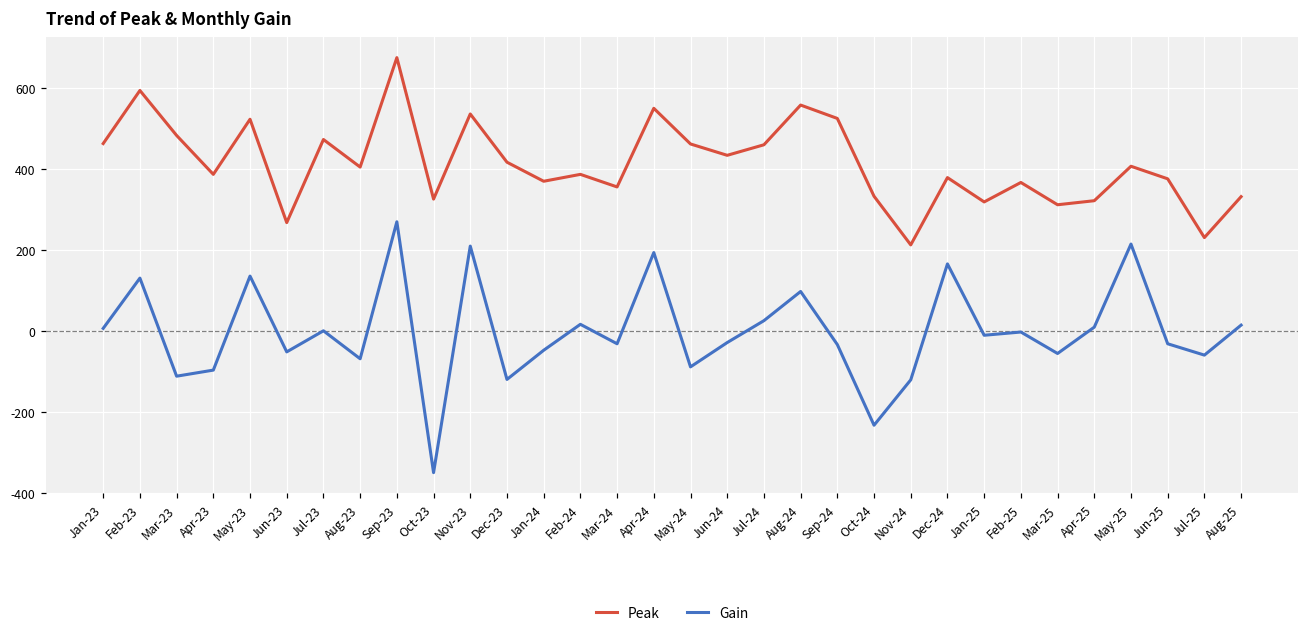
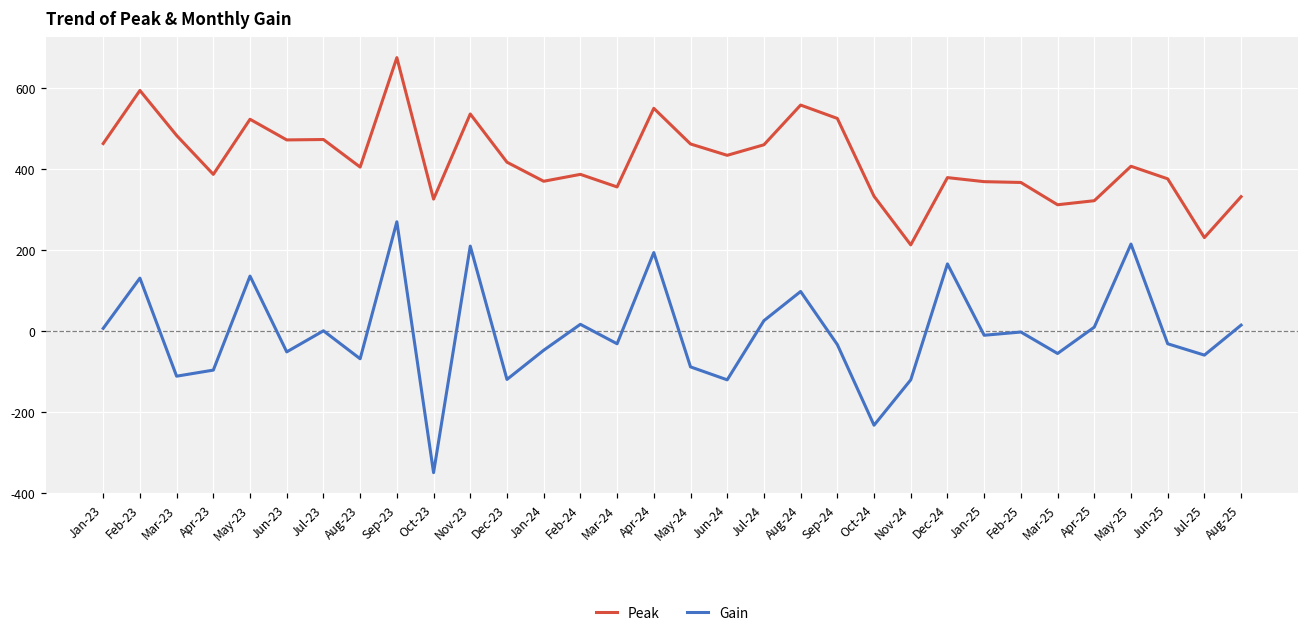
Peak, Jun-23: 270 -> 470
Gain, Jun-24: -30 -> -120
Peak, Jan-25: 320 -> 370
